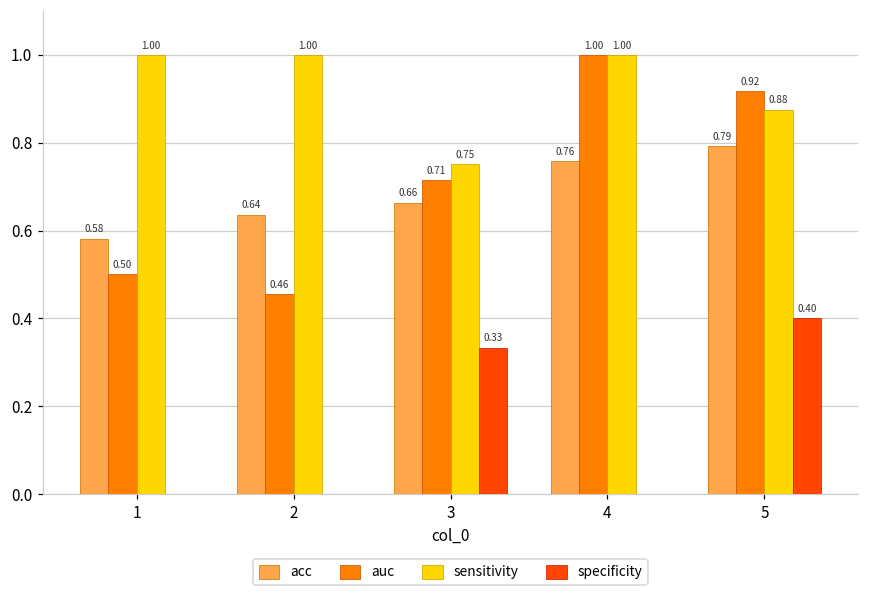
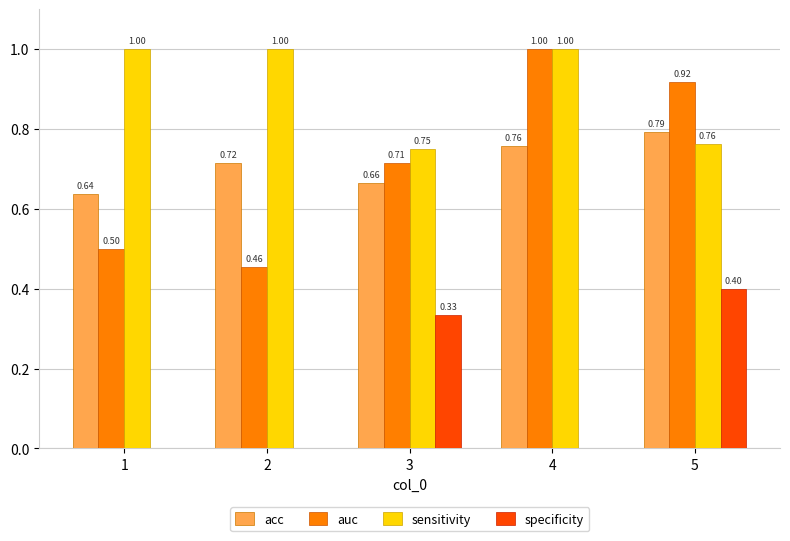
acc, 1: 0.58 -> 0.64
acc, 2: 0.64 -> 0.72
sensitivity, 5: 0.88 -> 0.76
